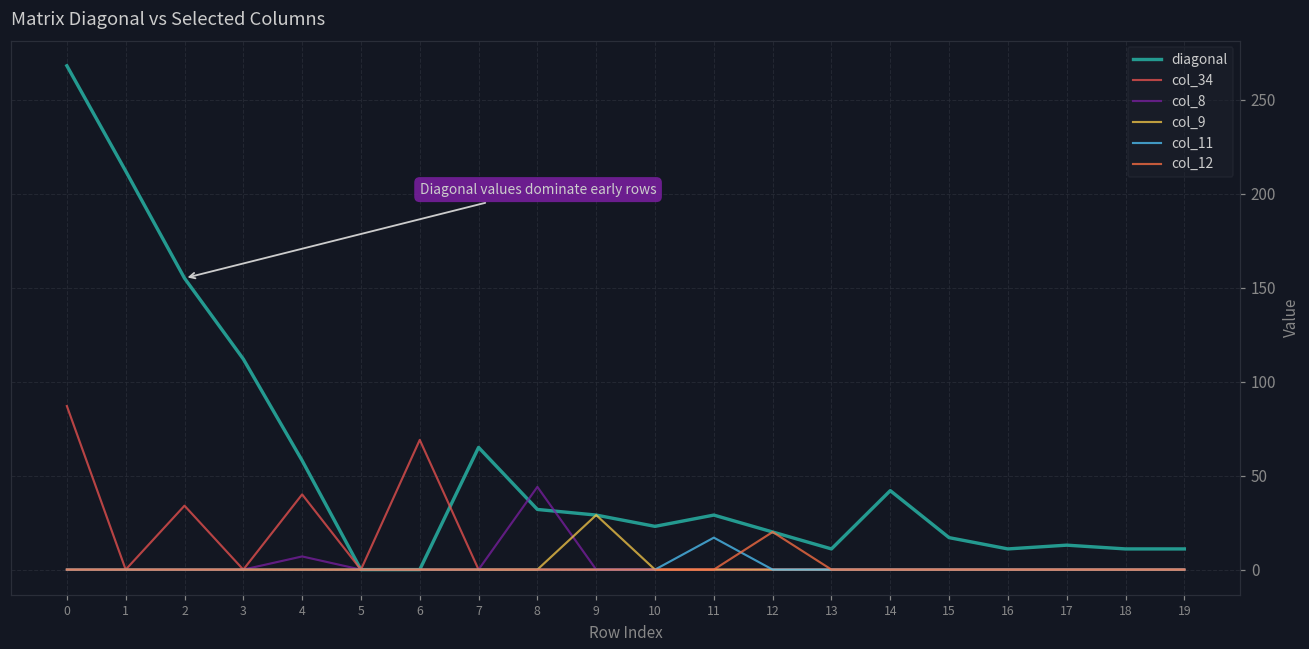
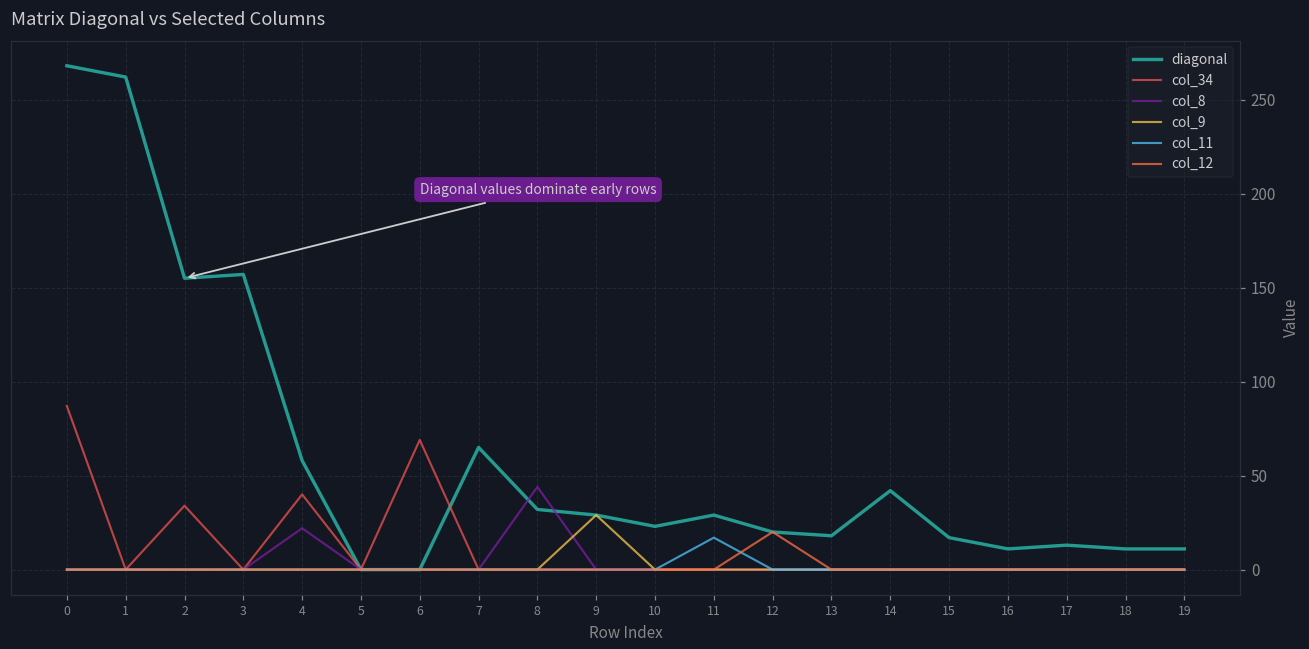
diagonal, 1: 212 -> 262
diagonal, 3: 112 -> 157
col_8, 4: 7 -> 22
diagonal, 13: 11 -> 18
